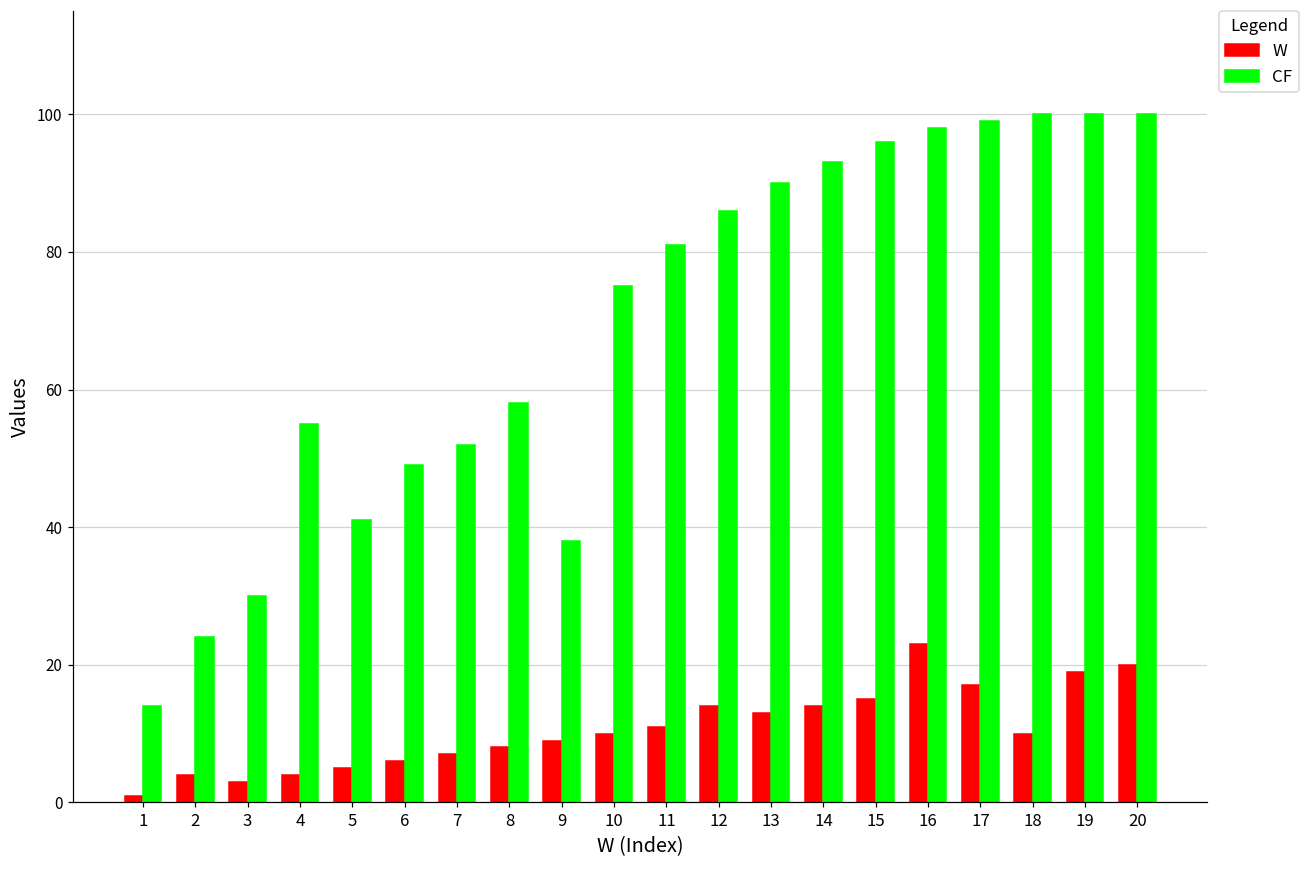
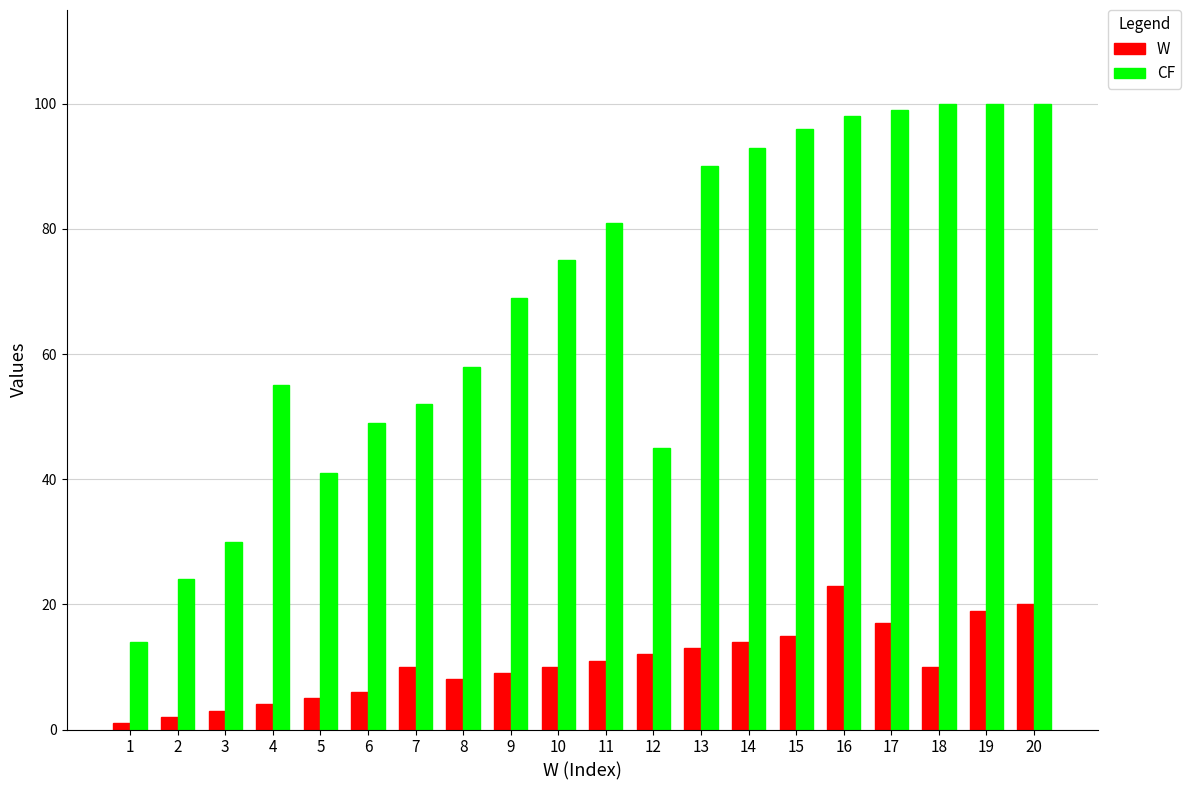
W, 2: 4 -> 2
W, 7: 7 -> 10
CF, 9: 38 -> 69
W, 12: 14 -> 12
CF, 12: 86 -> 45
